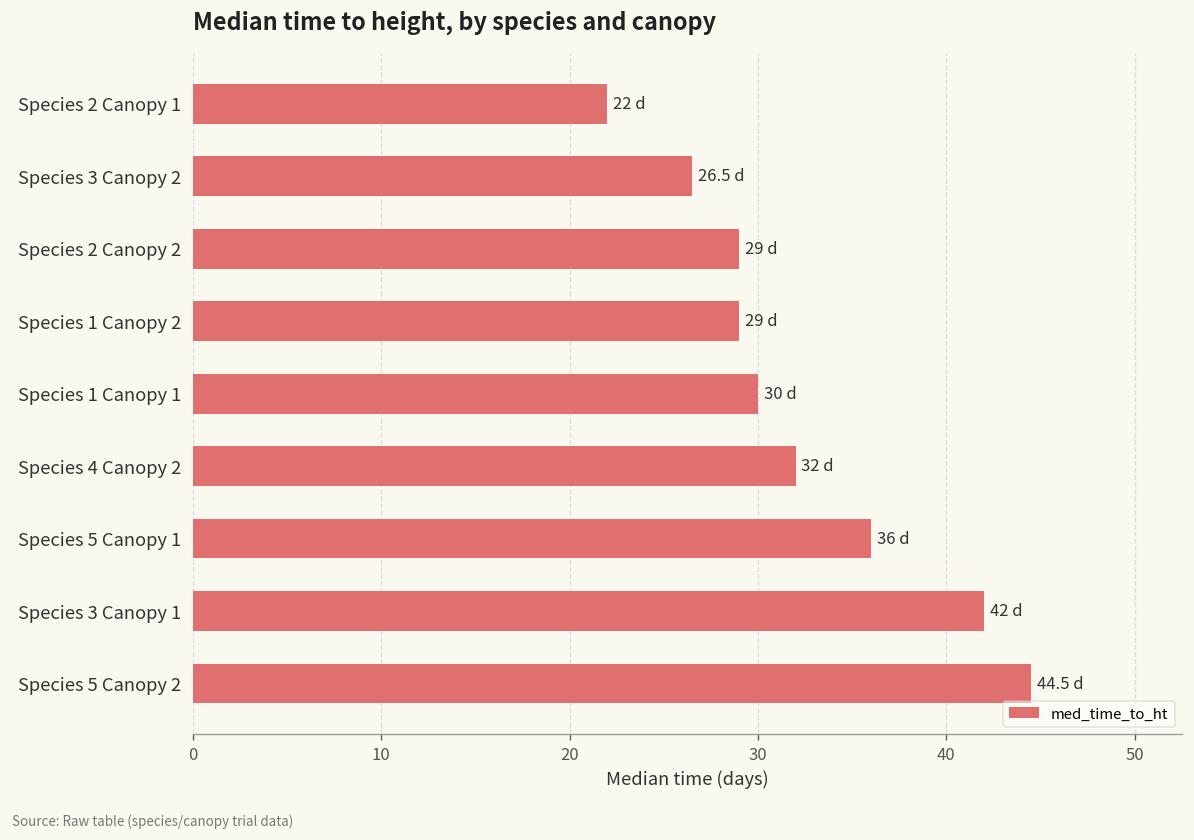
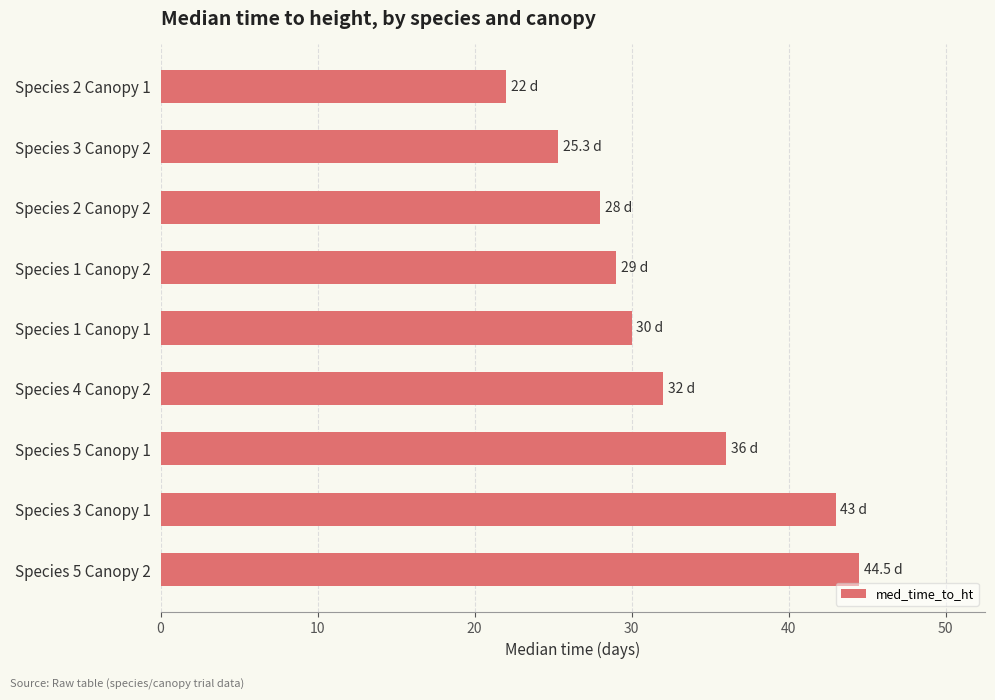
Species 3 Canopy 2: 26.5 -> 25.3
Species 2 Canopy 2: 29 -> 28
Species 3 Canopy 1: 42 -> 43
